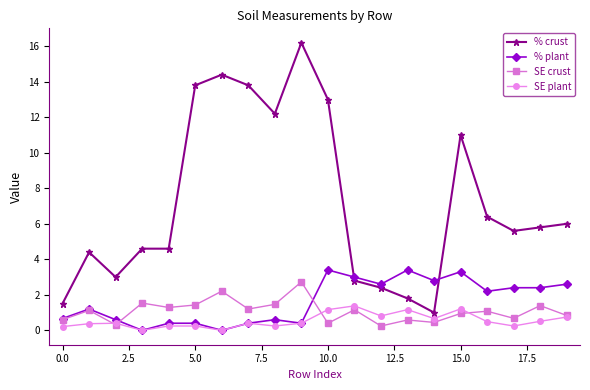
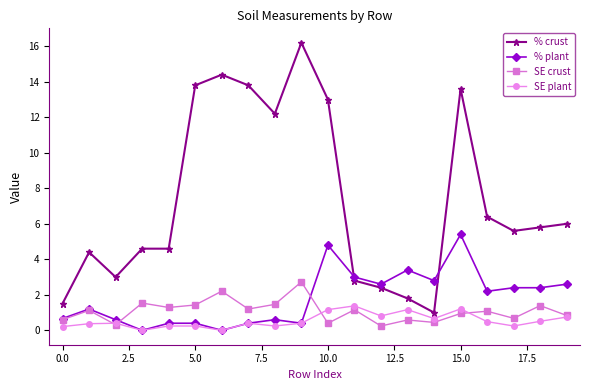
% plant, 10.0: 3.4 -> 4.8
% crust, 15.0: 11.0 -> 13.6
% plant, 15.0: 3.3 -> 5.4
